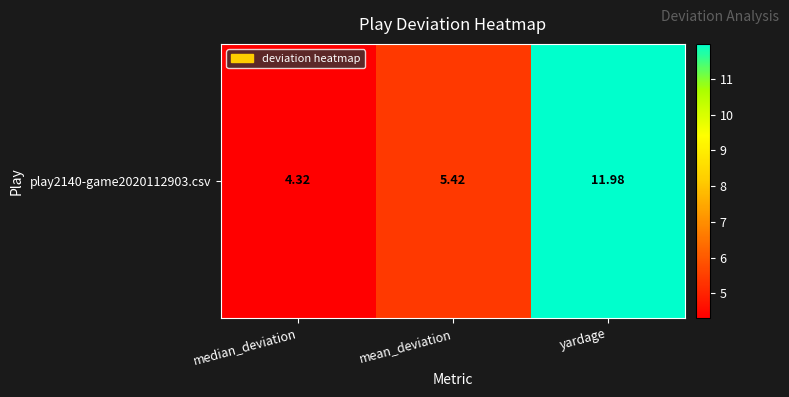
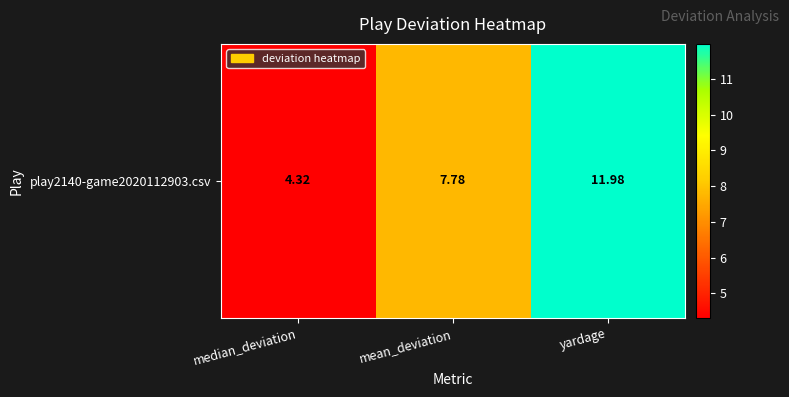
play2140-game2020112903.csv, mean_deviation: 5.42 -> 7.78
